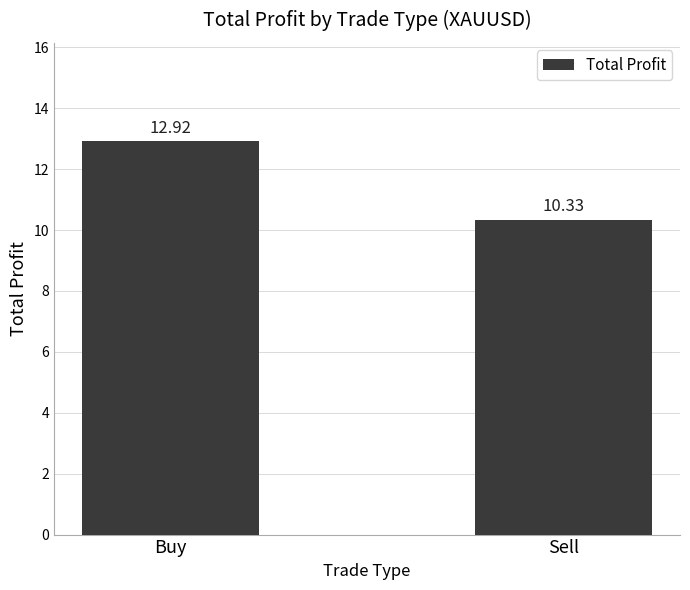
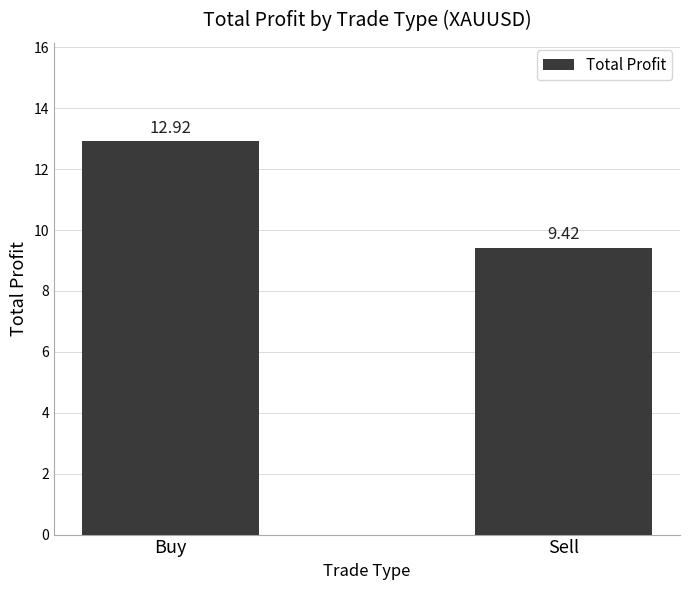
Sell: 10.33 -> 9.42
